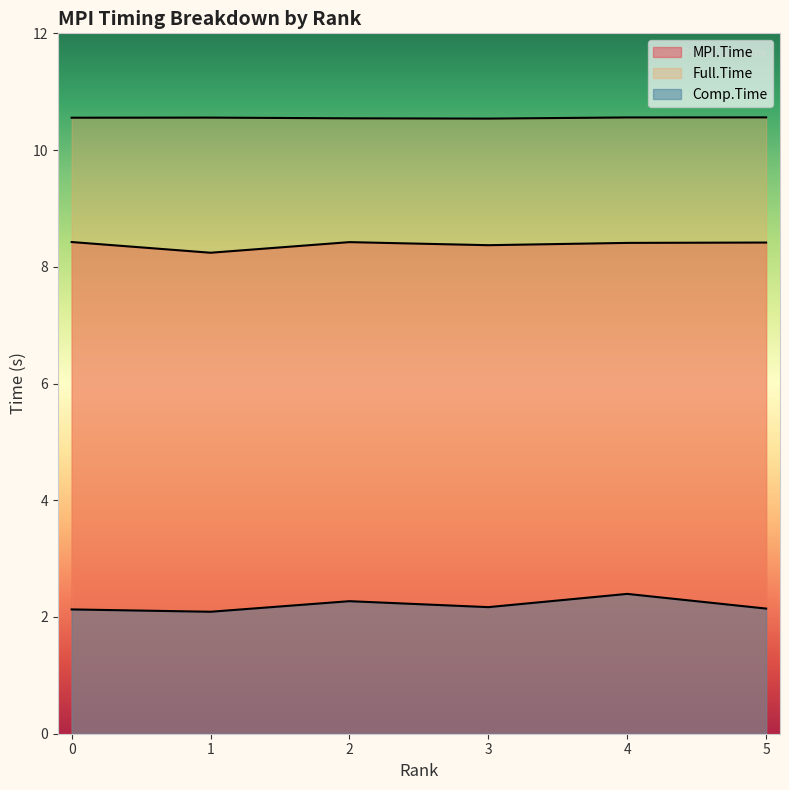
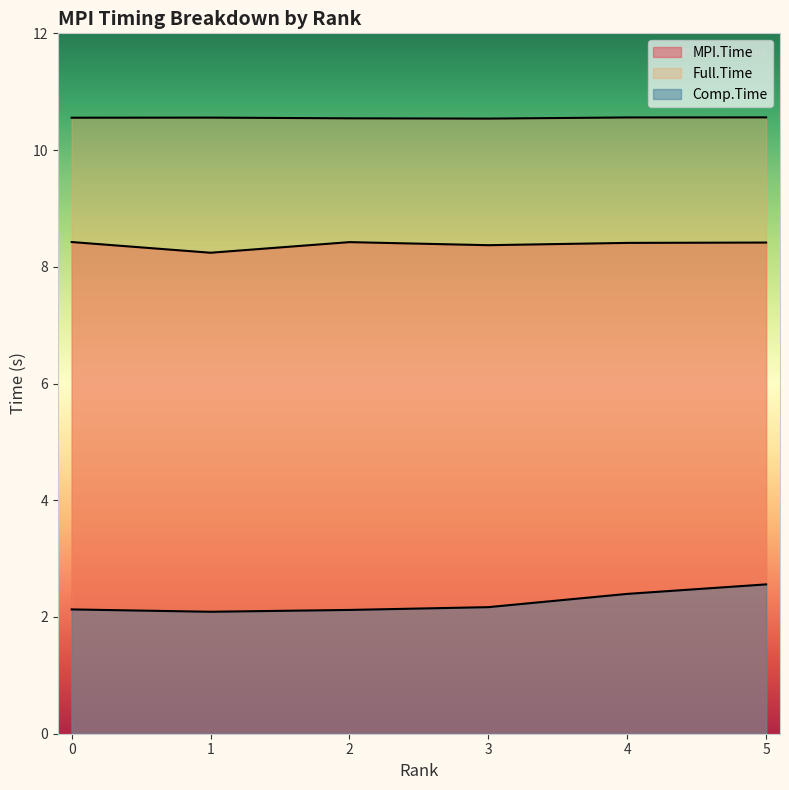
Comp.Time, 2: 2.3 -> 2.1
Comp.Time, 5: 2.1 -> 2.6
